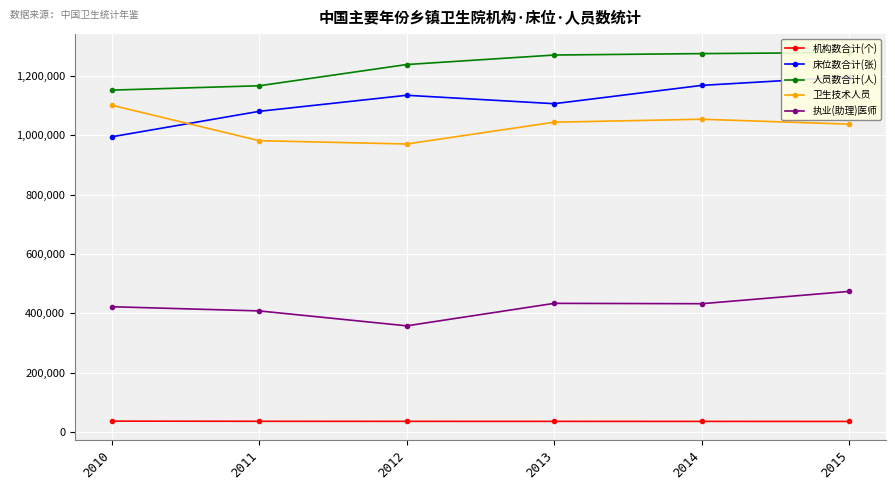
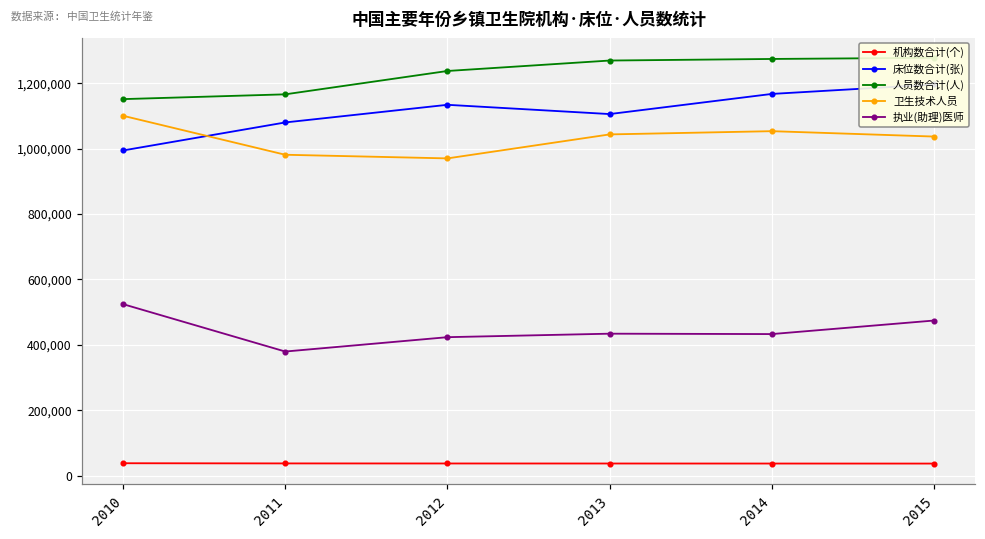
执业(助理)医师, 2010: 420,000 -> 520,000
执业(助理)医师, 2011: 410,000 -> 380,000
执业(助理)医师, 2012: 360,000 -> 420,000
